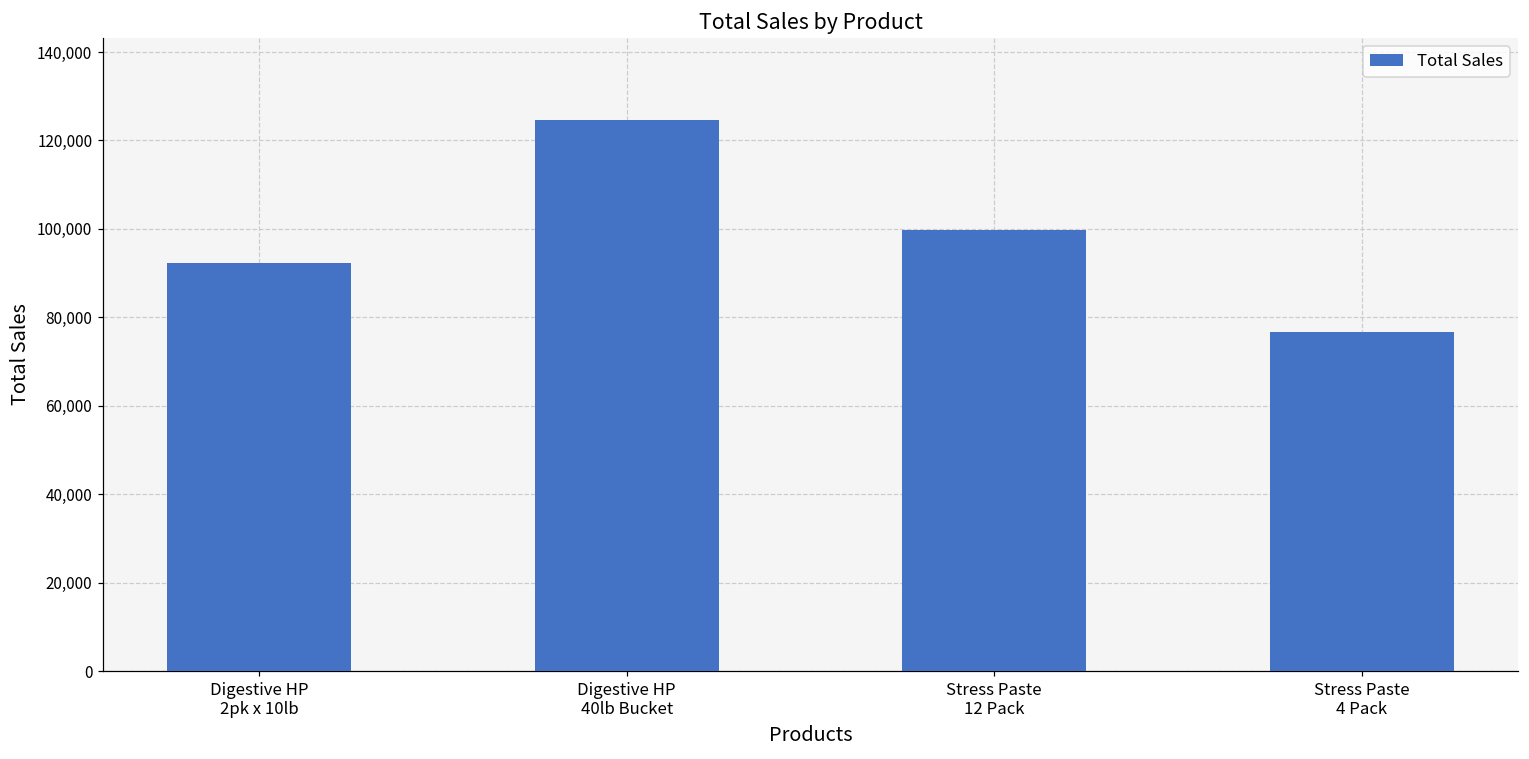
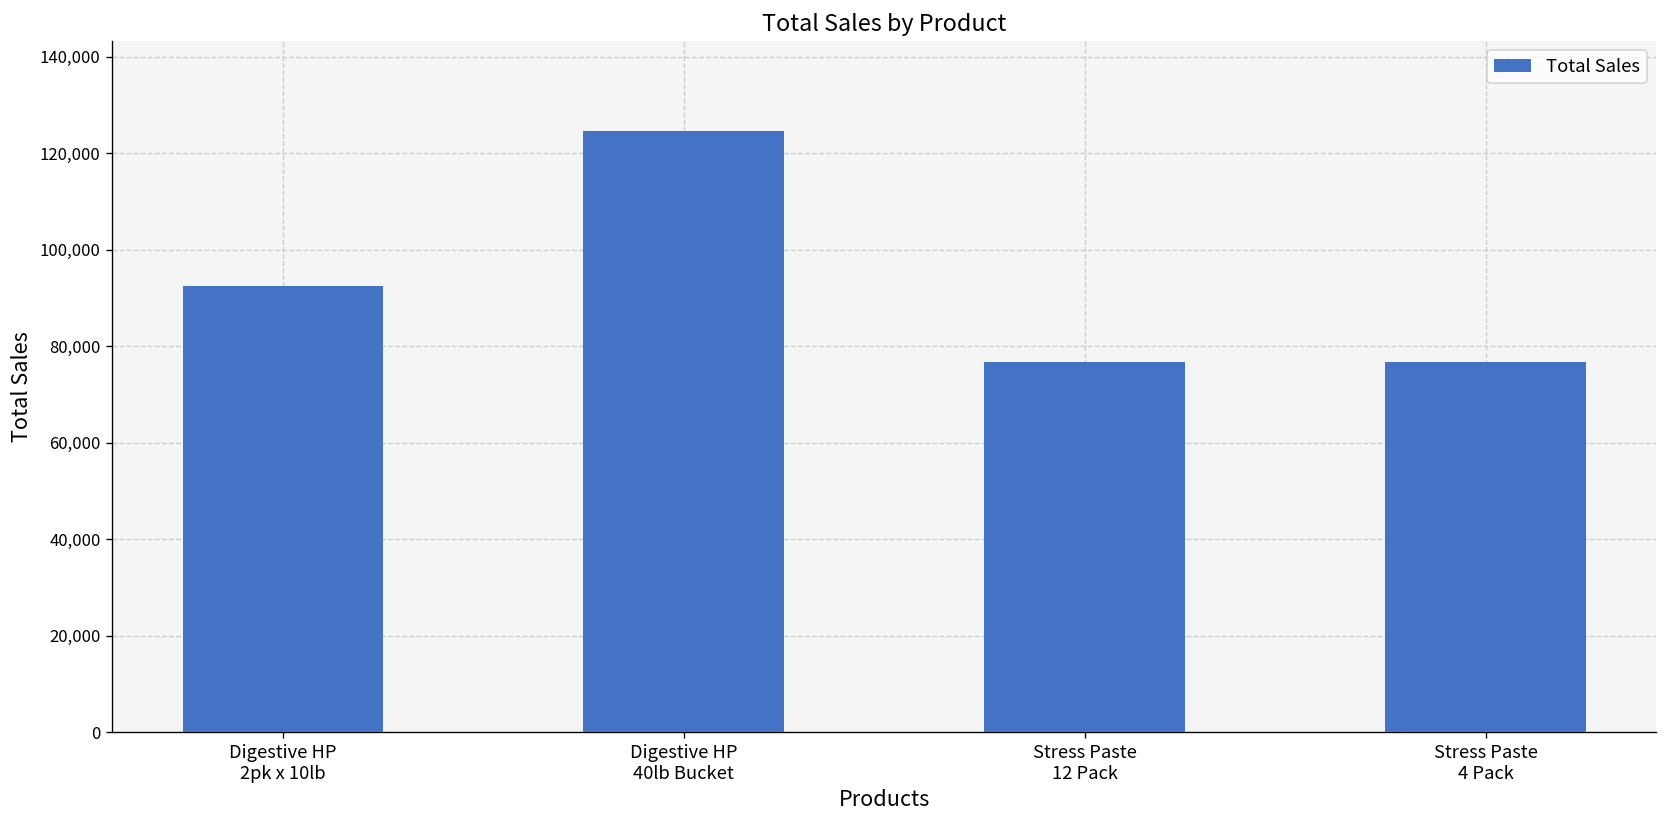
Stress Paste 12 Pack: 100,000 -> 77,000
